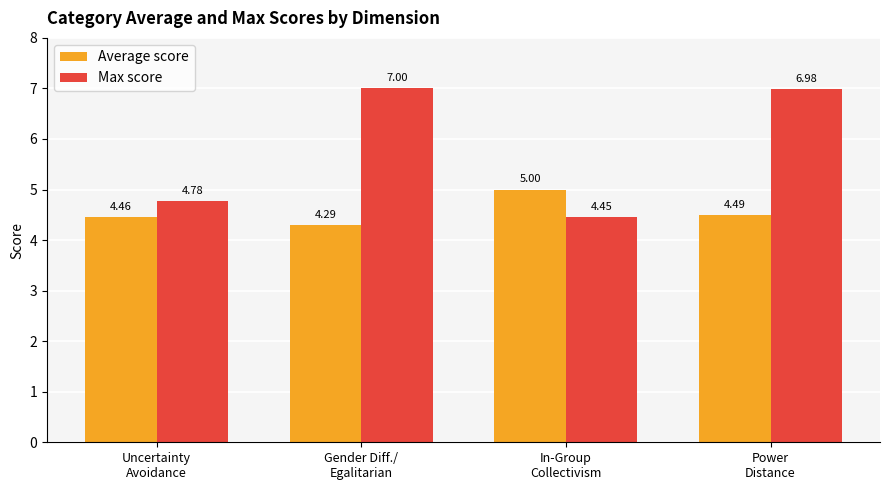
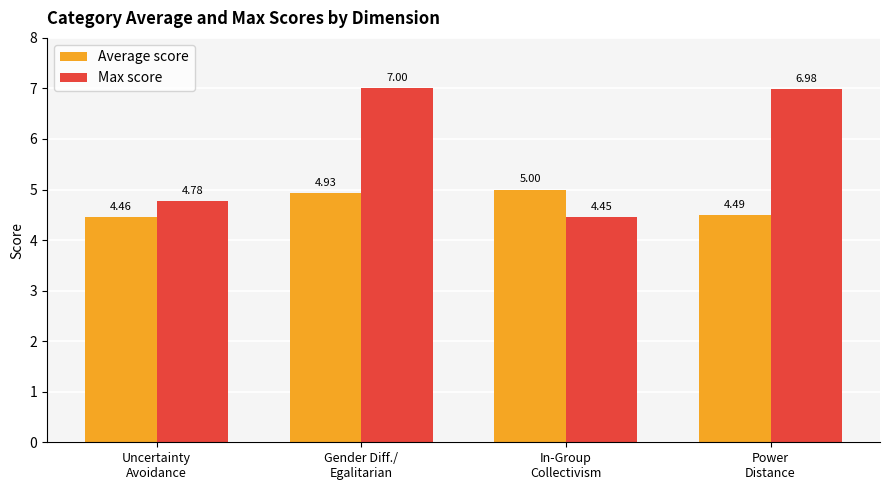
Average score, Gender Diff./ Egalitarian: 4.29 -> 4.93
